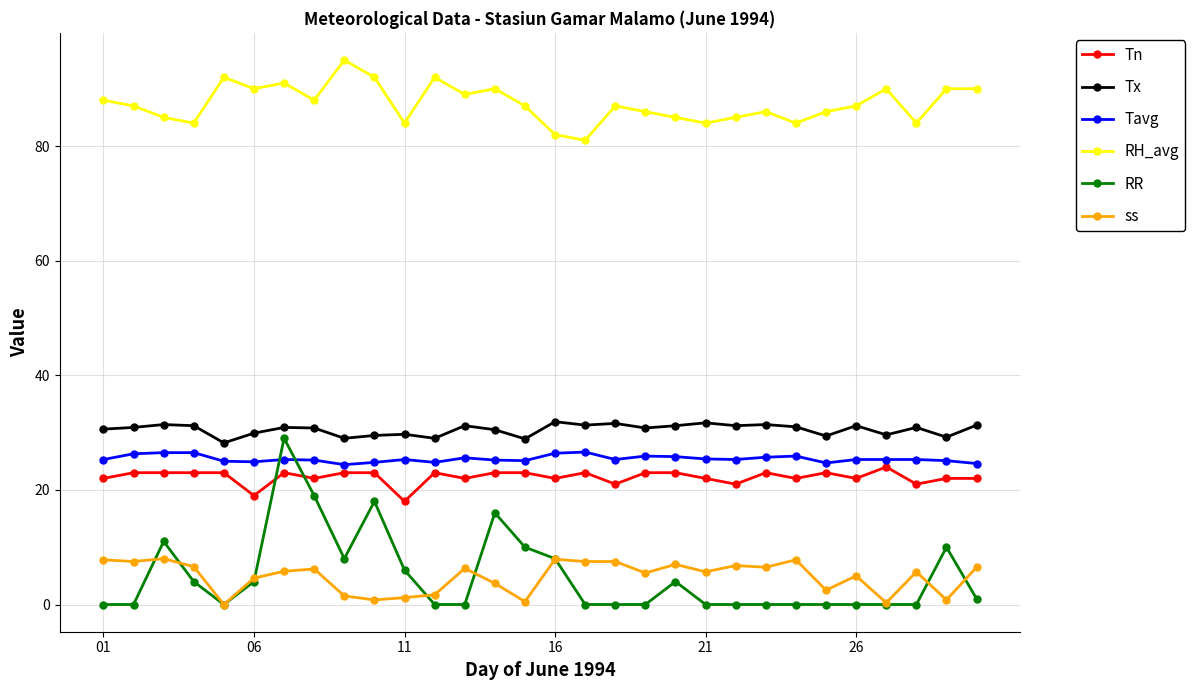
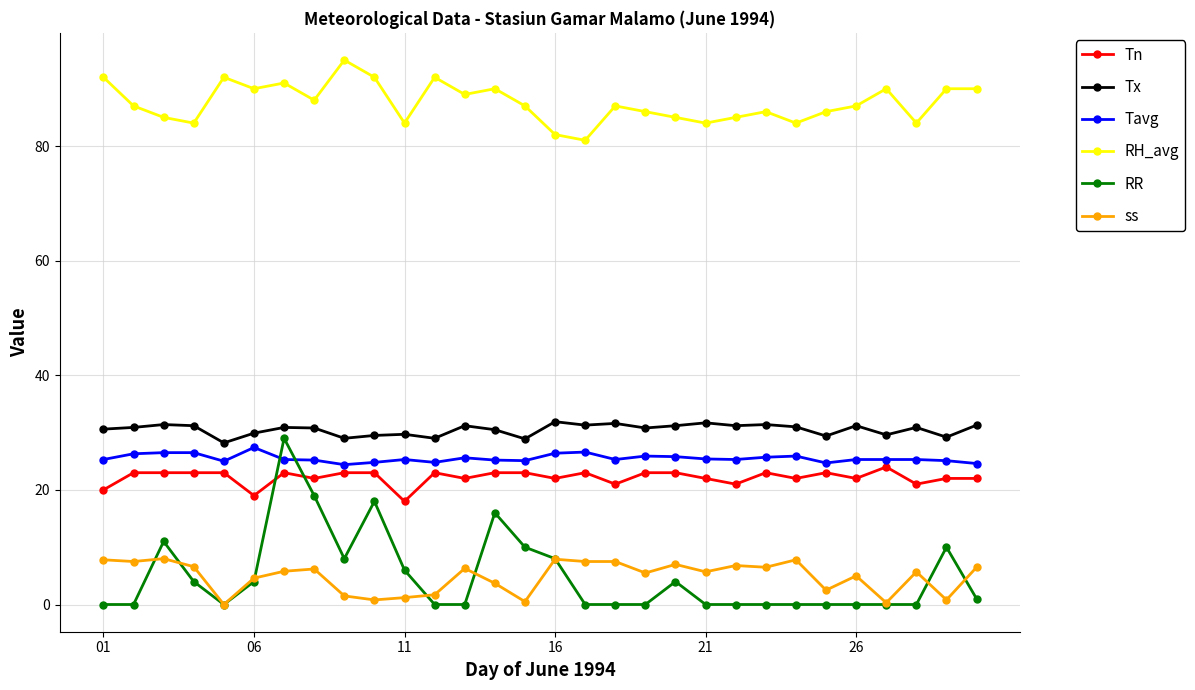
Tn, 01: 22 -> 20
RH_avg, 01: 88 -> 92
Tavg, 06: 25 -> 27
